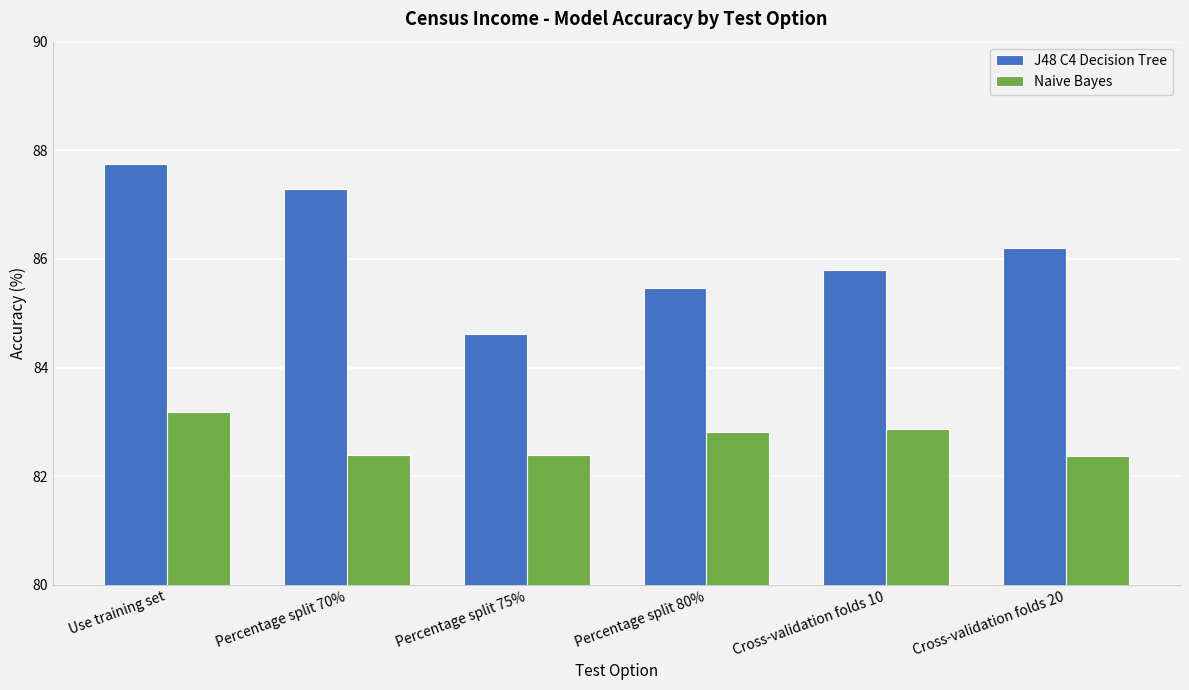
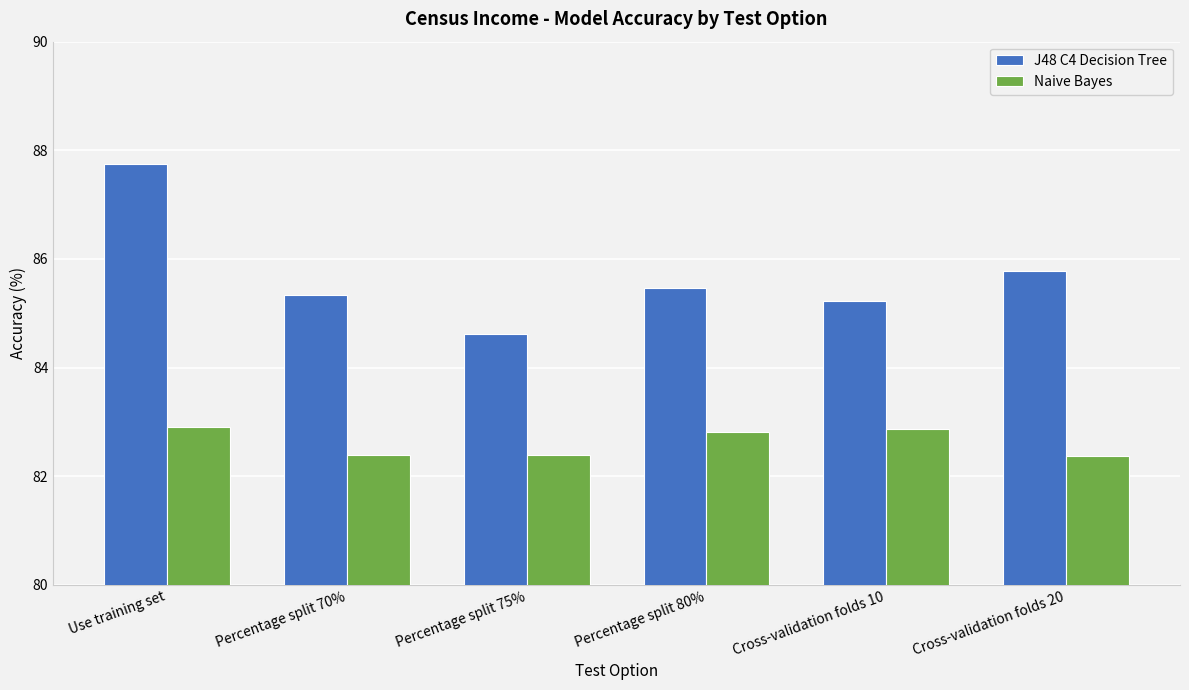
Naive Bayes, Use training set: 83.2 -> 82.9
J48 C4 Decision Tree, Percentage split 70%: 87.3 -> 85.3
J48 C4 Decision Tree, Cross-validation folds 10: 85.8 -> 85.2
J48 C4 Decision Tree, Cross-validation folds 20: 86.2 -> 85.8
